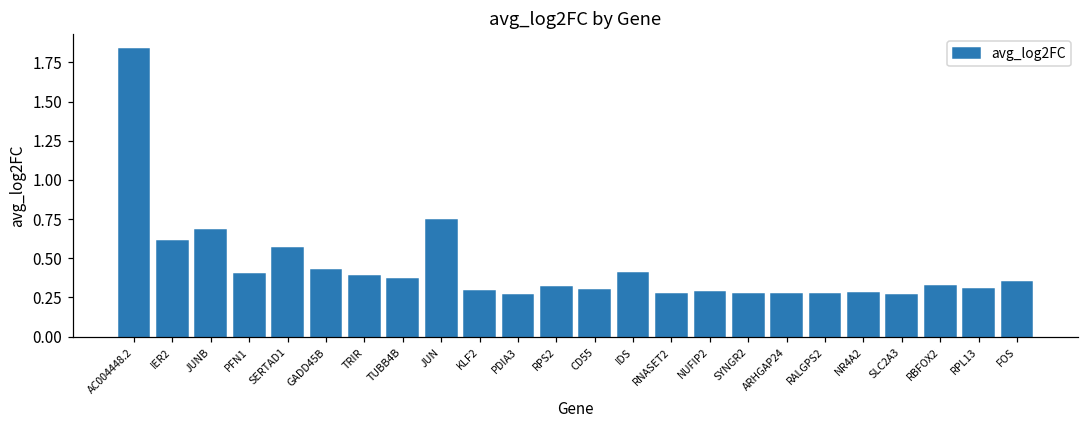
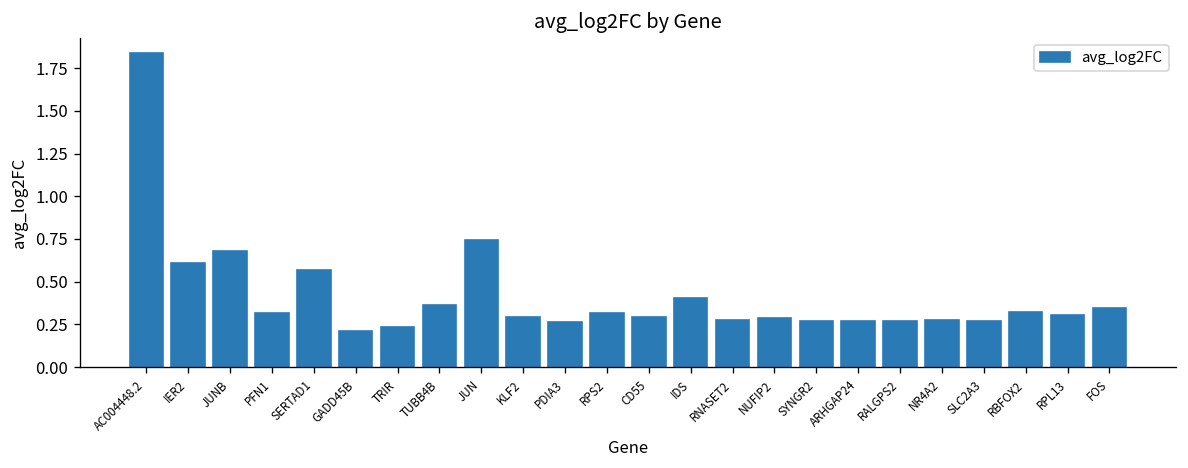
PFN1: 0.40 -> 0.32
GADD45B: 0.42 -> 0.21
TRIR: 0.39 -> 0.24
